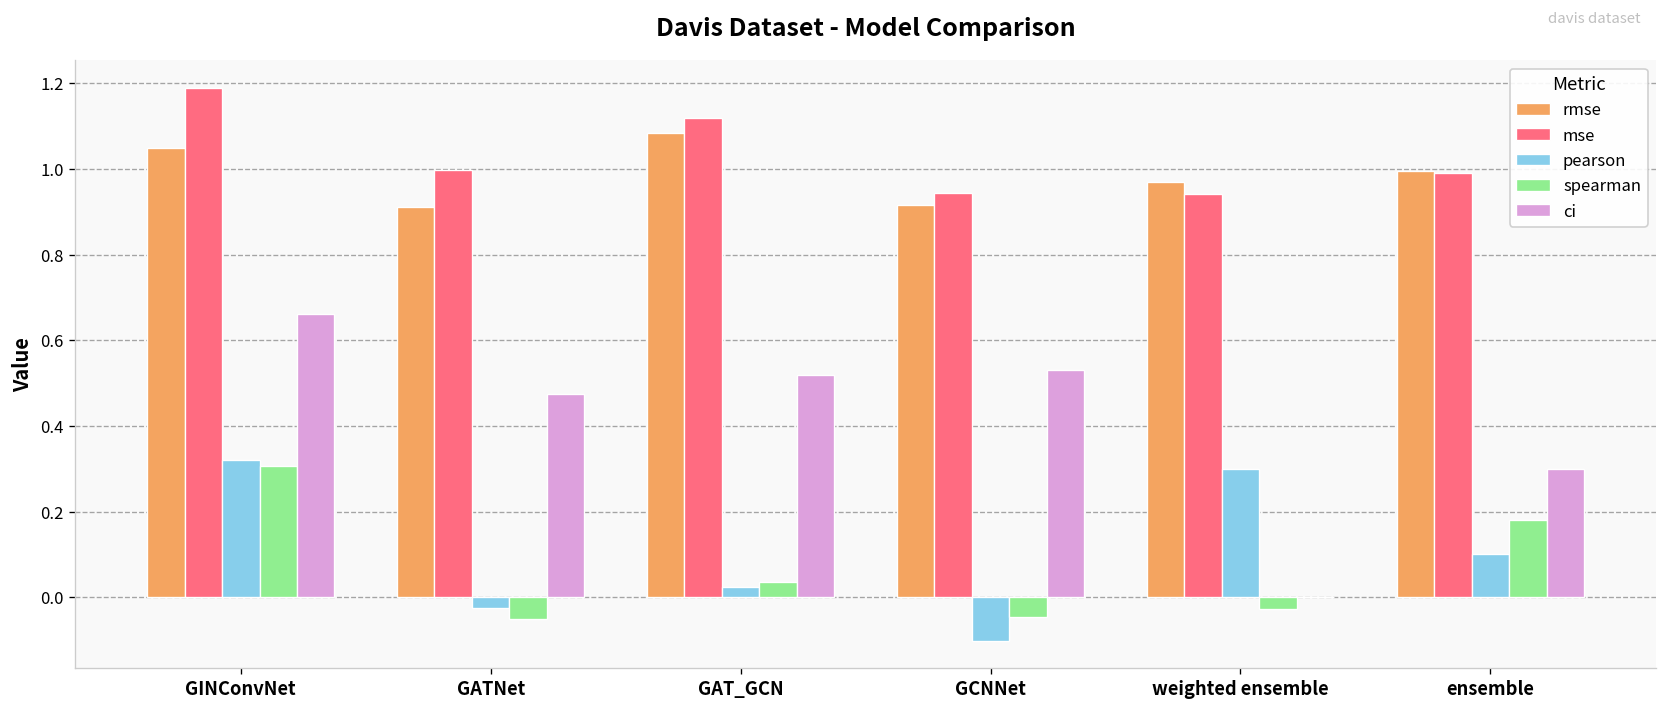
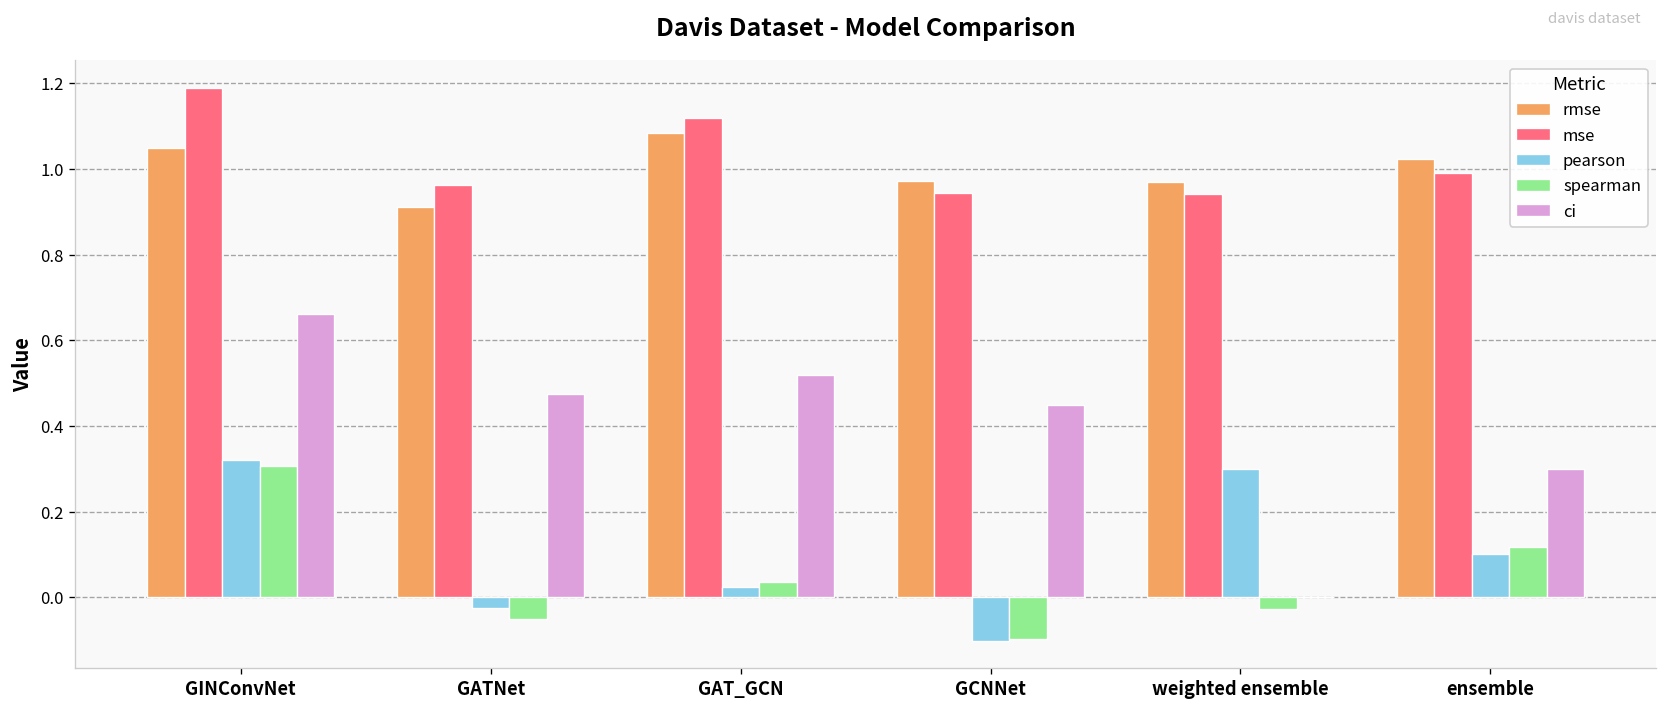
mse, GATNet: 1.00 -> 0.96
rmse, GCNNet: 0.92 -> 0.97
spearman, GCNNet: -0.05 -> -0.10
ci, GCNNet: 0.53 -> 0.45
rmse, ensemble: 1.00 -> 1.02
spearman, ensemble: 0.18 -> 0.12
